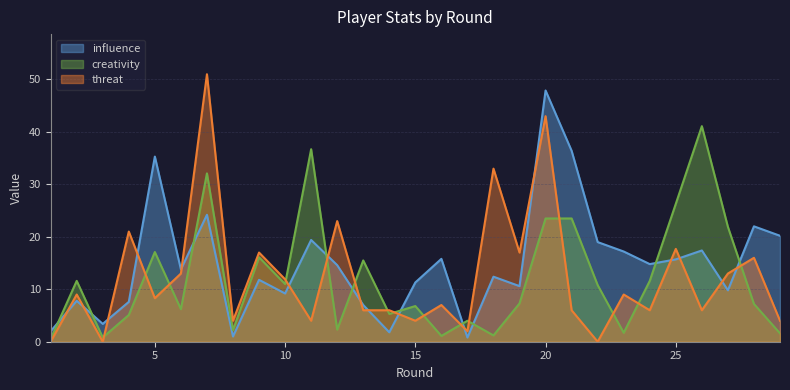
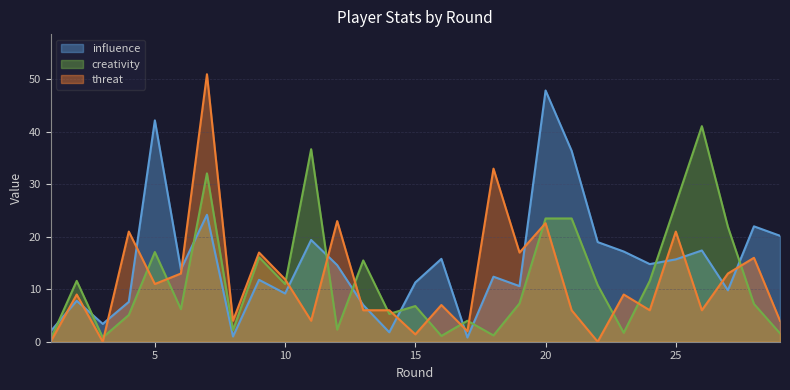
influence, 5: 35 -> 42
threat, 5: 8 -> 11
threat, 15: 4 -> 1
threat, 20: 43 -> 23
threat, 25: 18 -> 21
